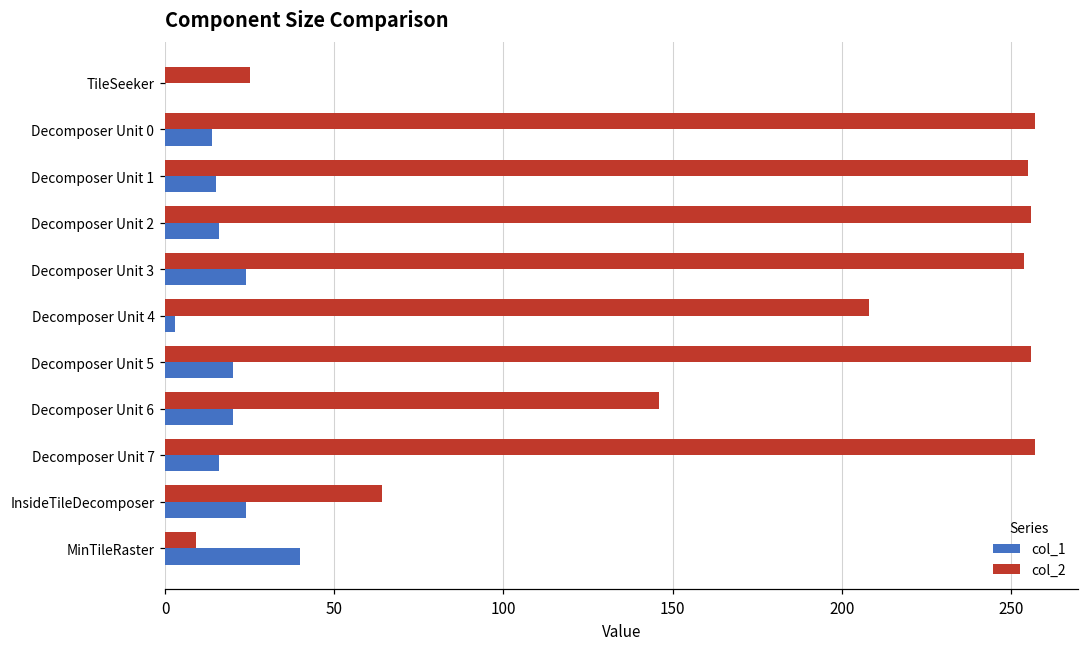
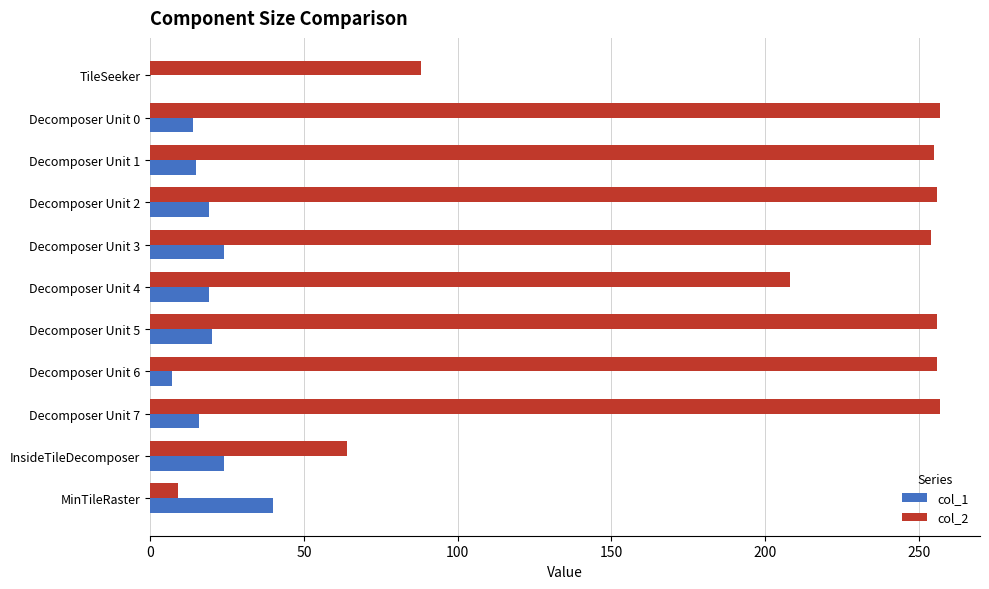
col_2, TileSeeker: 25 -> 88
col_1, Decomposer Unit 2: 16 -> 19
col_1, Decomposer Unit 4: 3 -> 19
col_2, Decomposer Unit 6: 146 -> 256
col_1, Decomposer Unit 6: 20 -> 7
